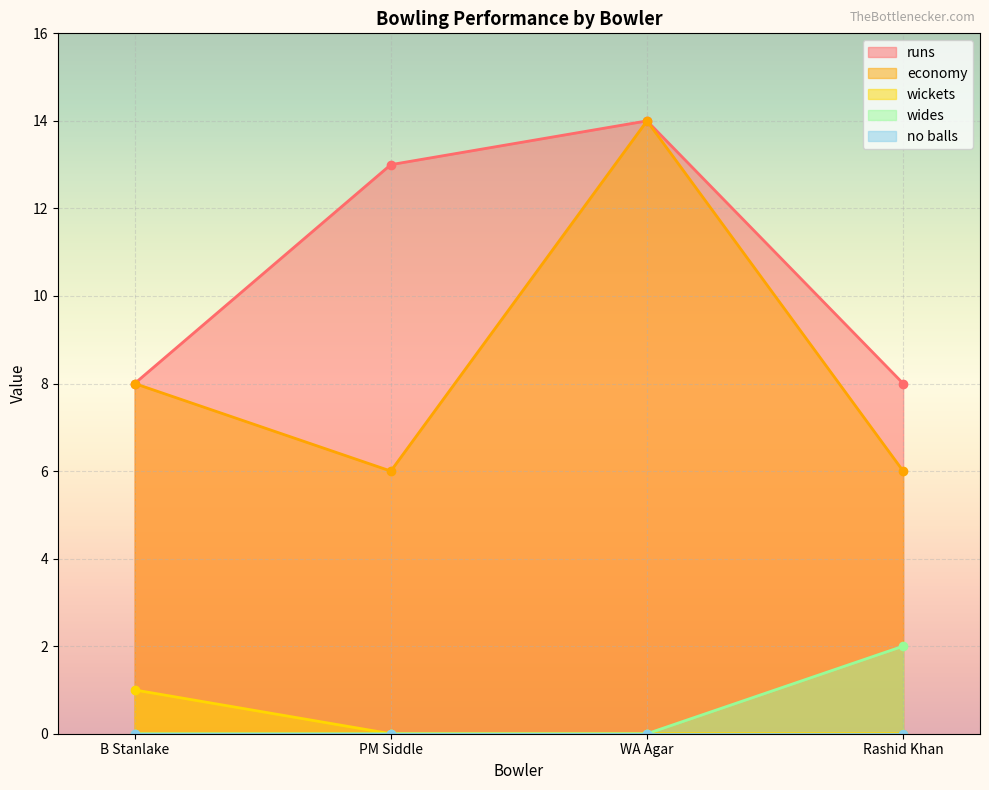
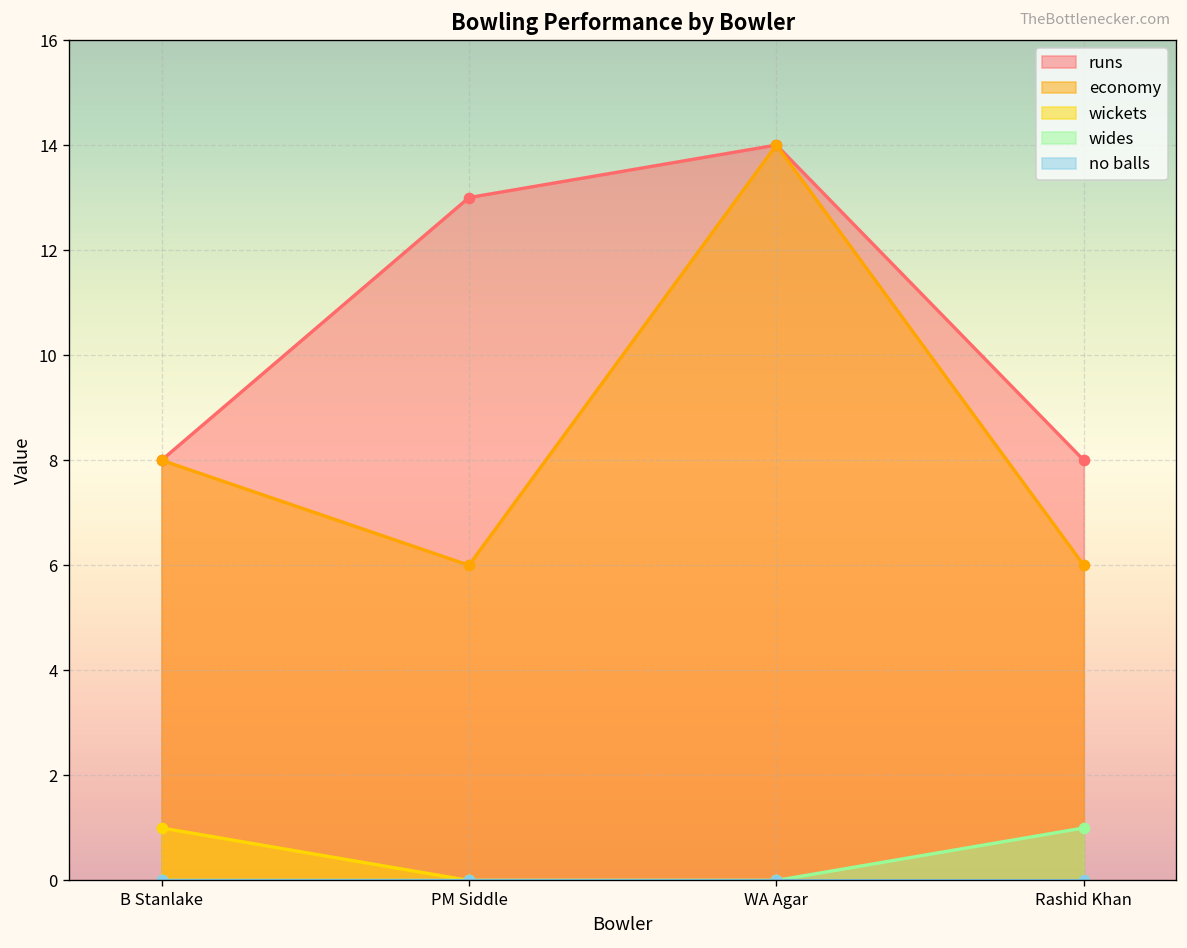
wides, Rashid Khan: 2 -> 1
